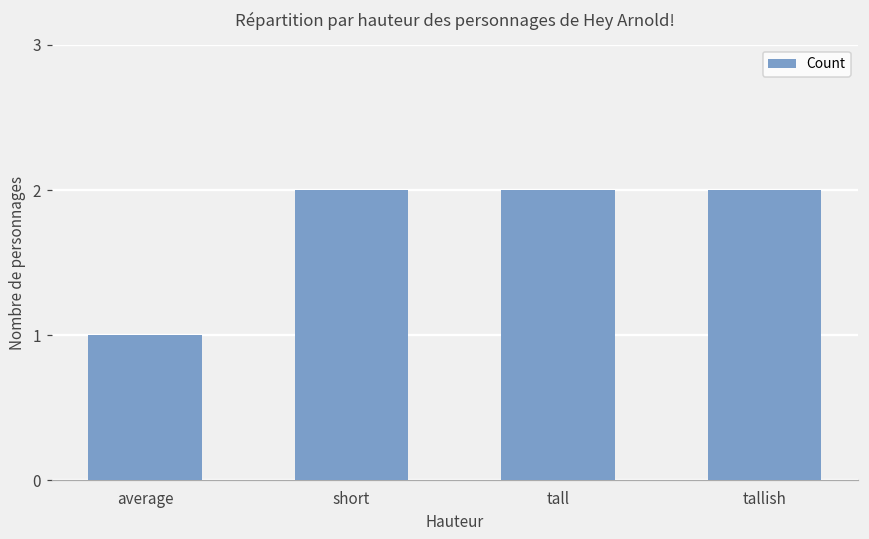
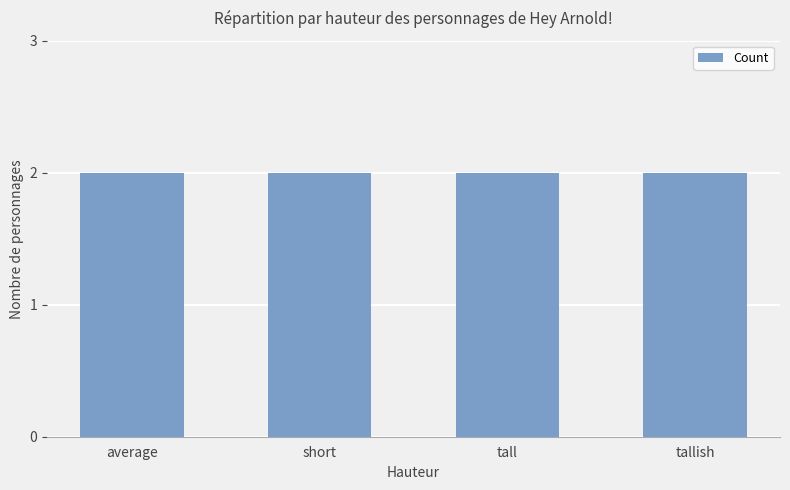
average: 1 -> 2
